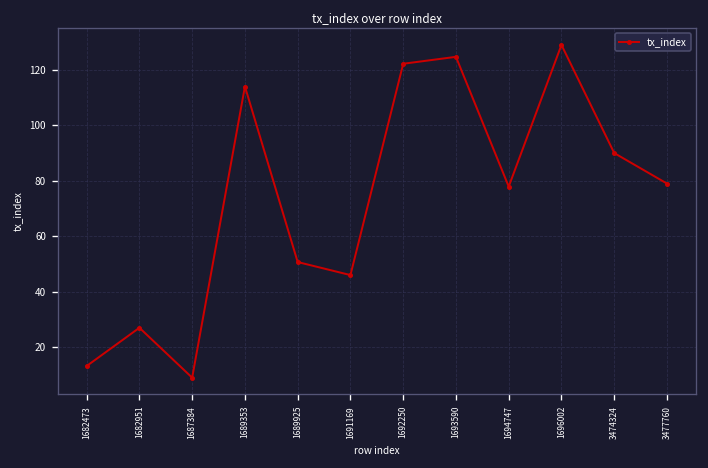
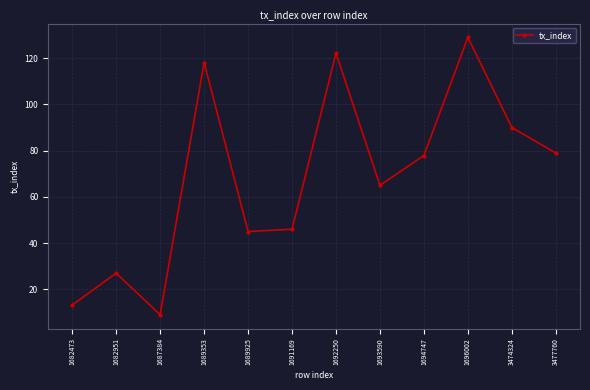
1689353: 114 -> 118
1689925: 51 -> 45
1693590: 125 -> 65
